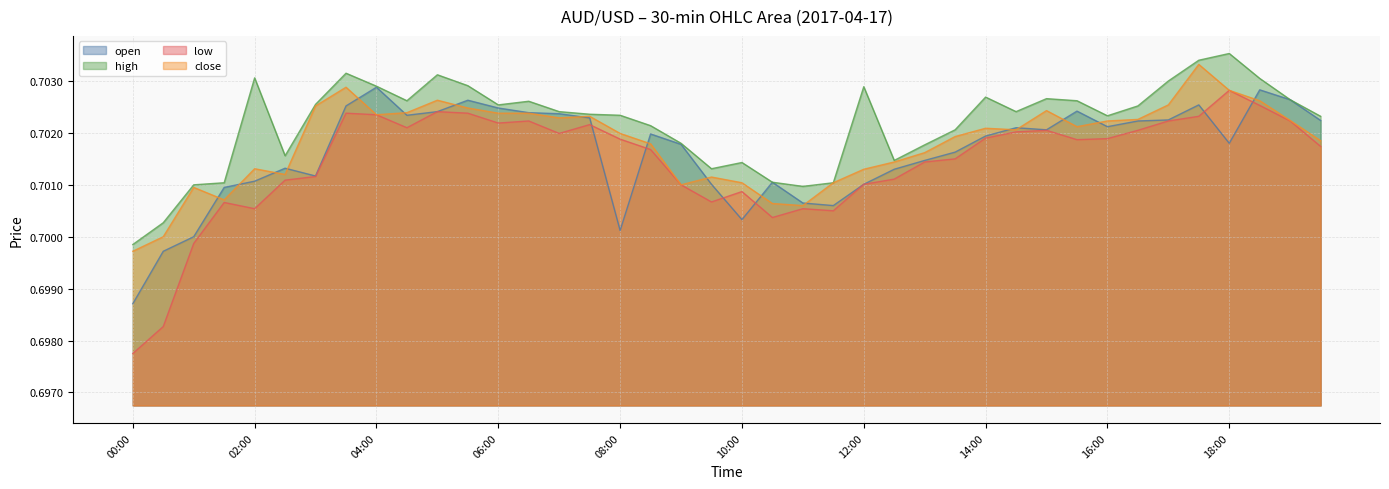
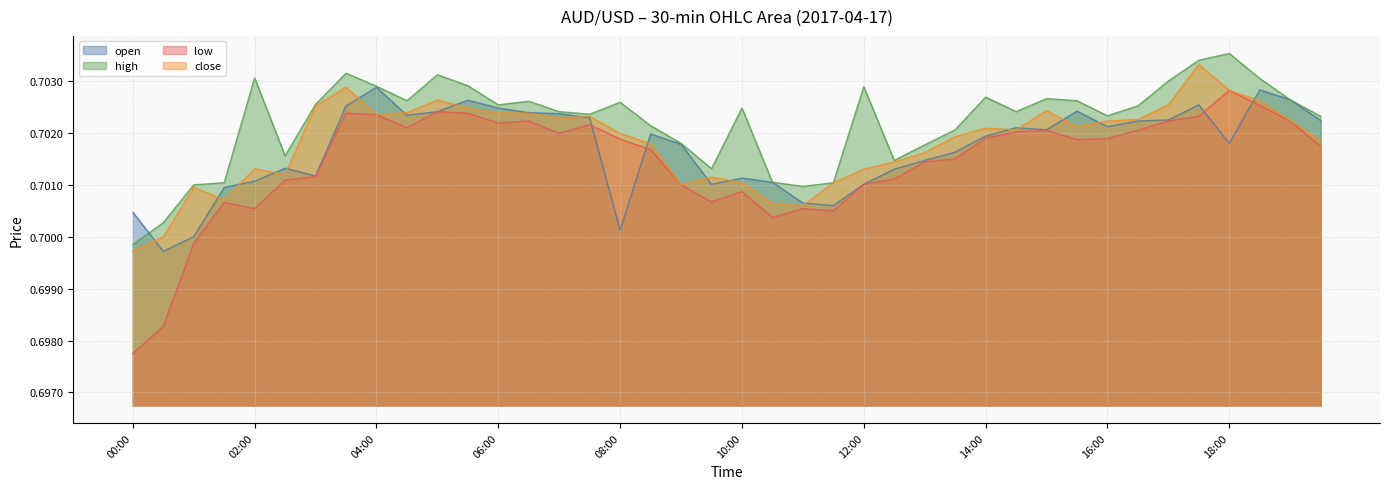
open, 00:00: 0.6987 -> 0.7005
high, 08:00: 0.7023 -> 0.7026
open, 10:00: 0.7003 -> 0.7011
high, 10:00: 0.7014 -> 0.7025
